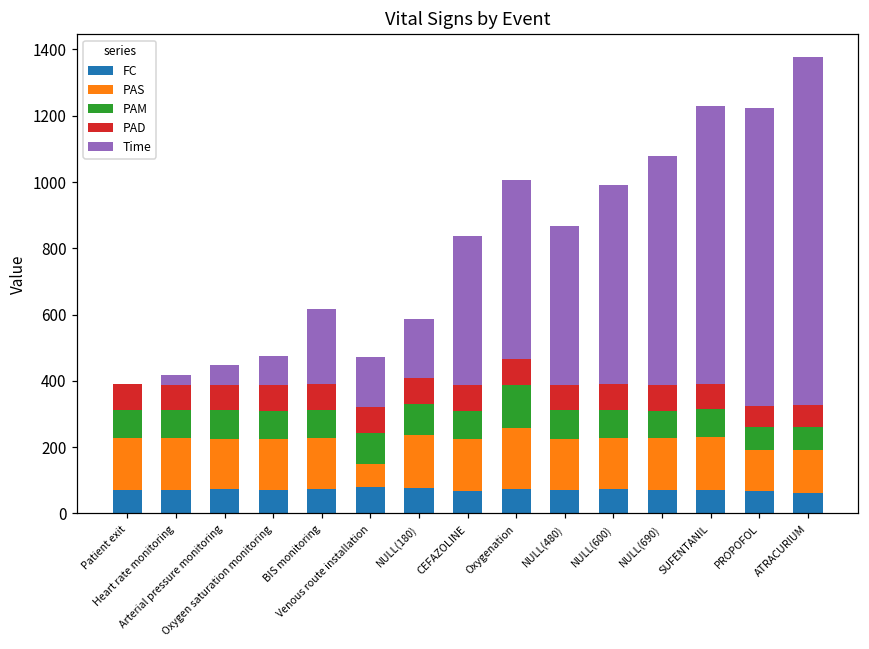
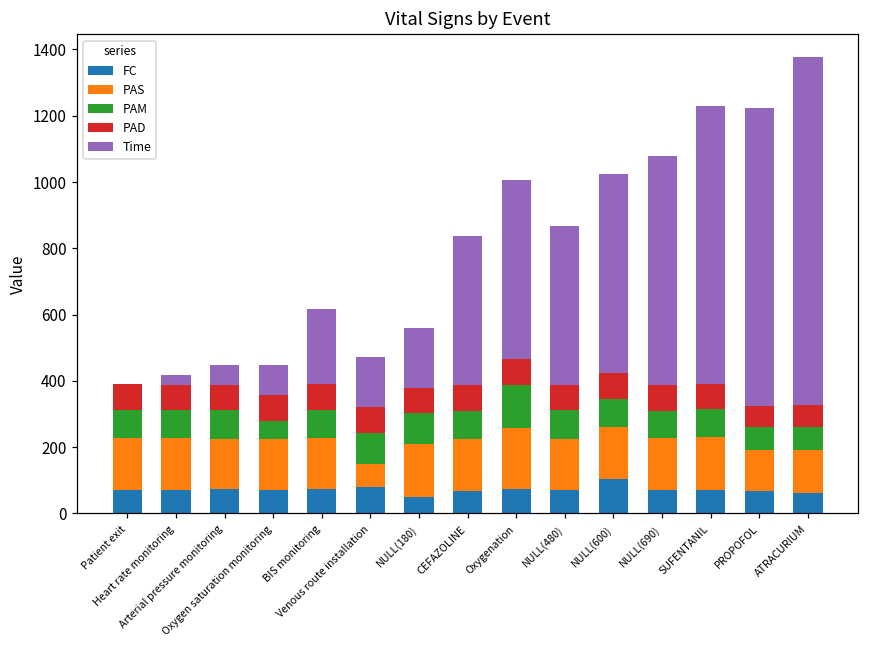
PAM, Oxygen saturation monitoring: 80 -> 50
FC, NULL(180): 80 -> 50
FC, NULL(600): 70 -> 100
